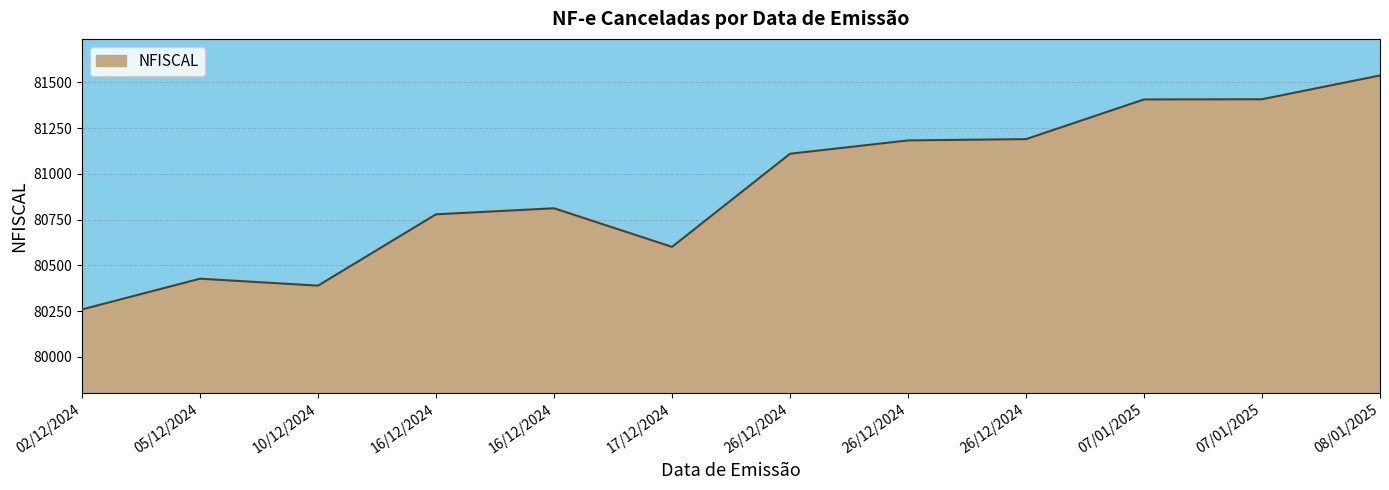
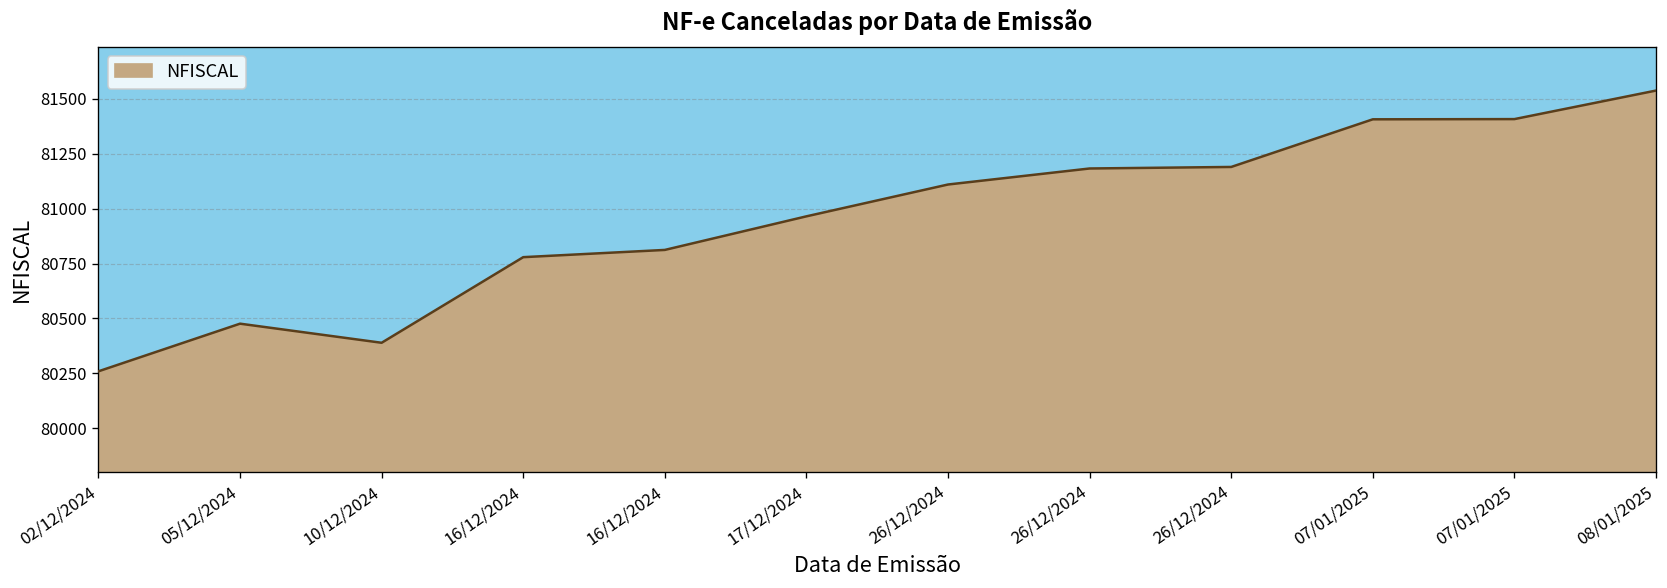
05/12/2024: 80430 -> 80480
17/12/2024: 80600 -> 80970
